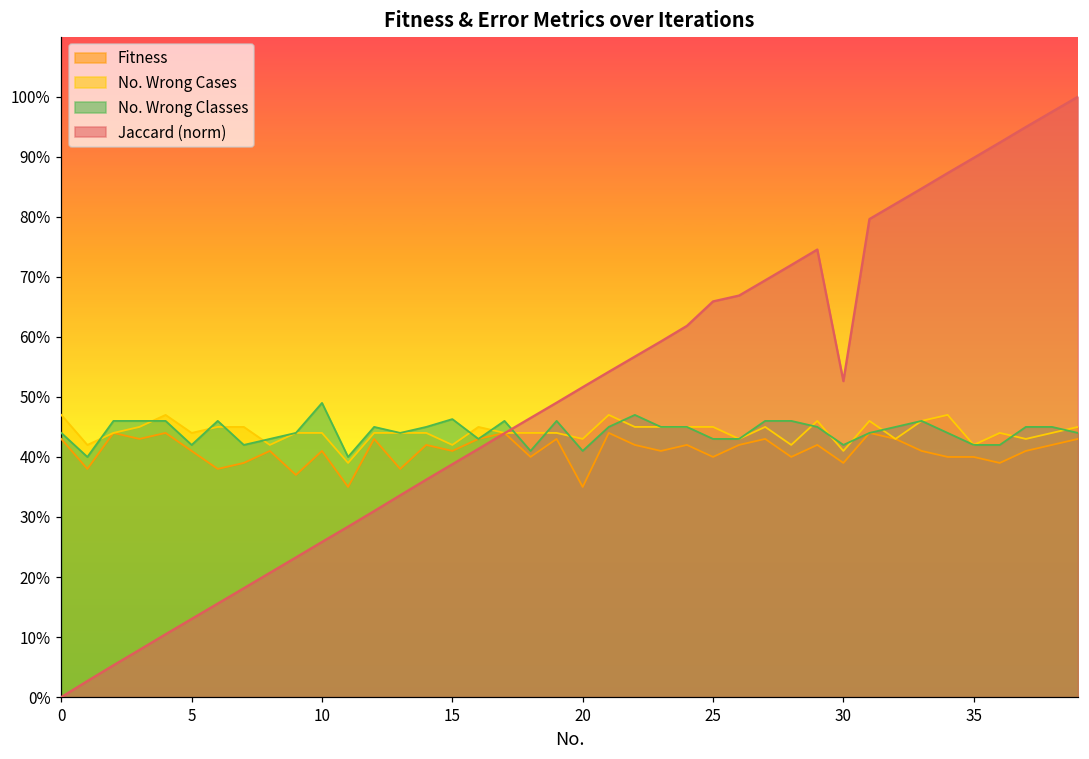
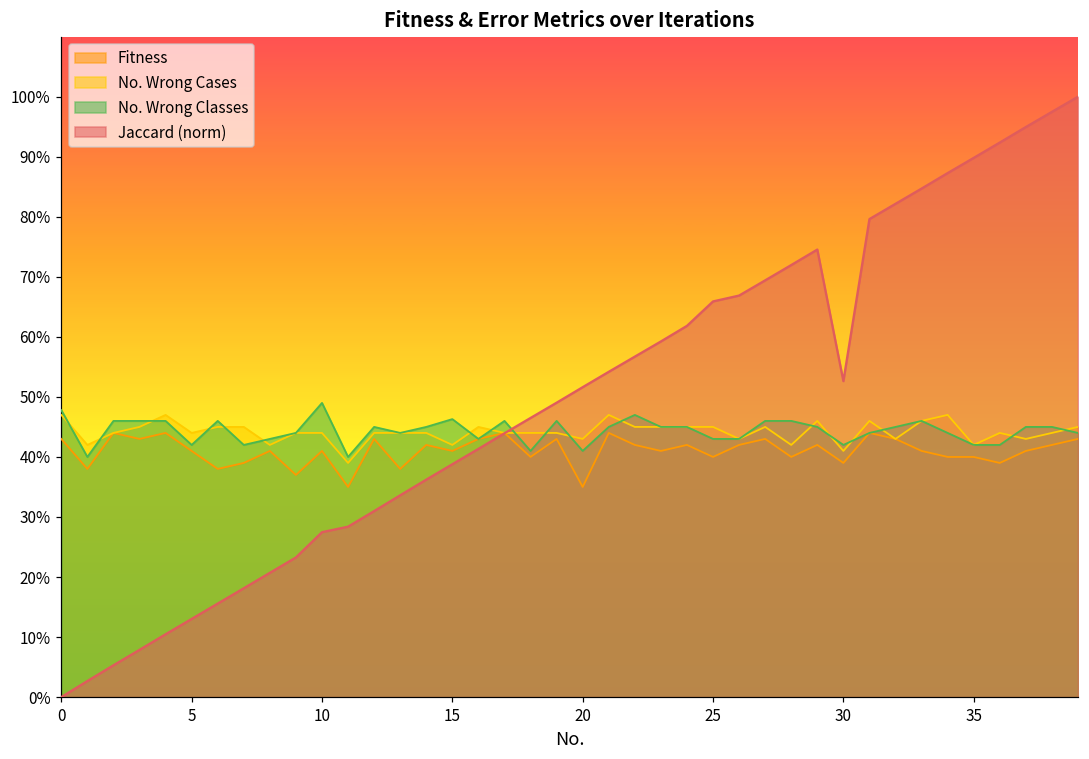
No. Wrong Classes, 0: 44% -> 48%
Jaccard (norm), 10: 26% -> 27%
